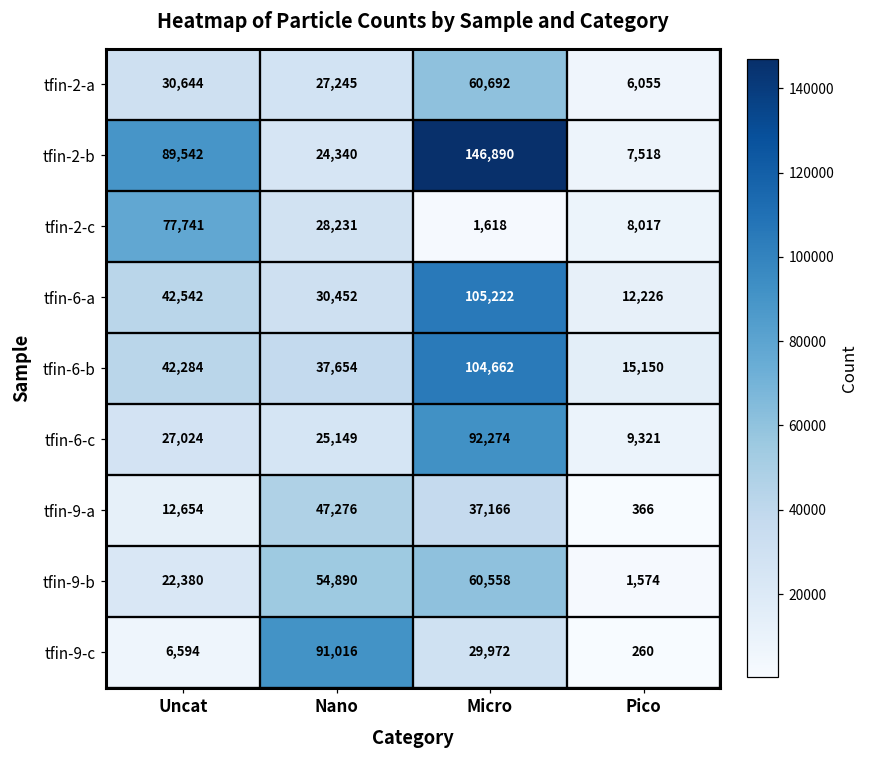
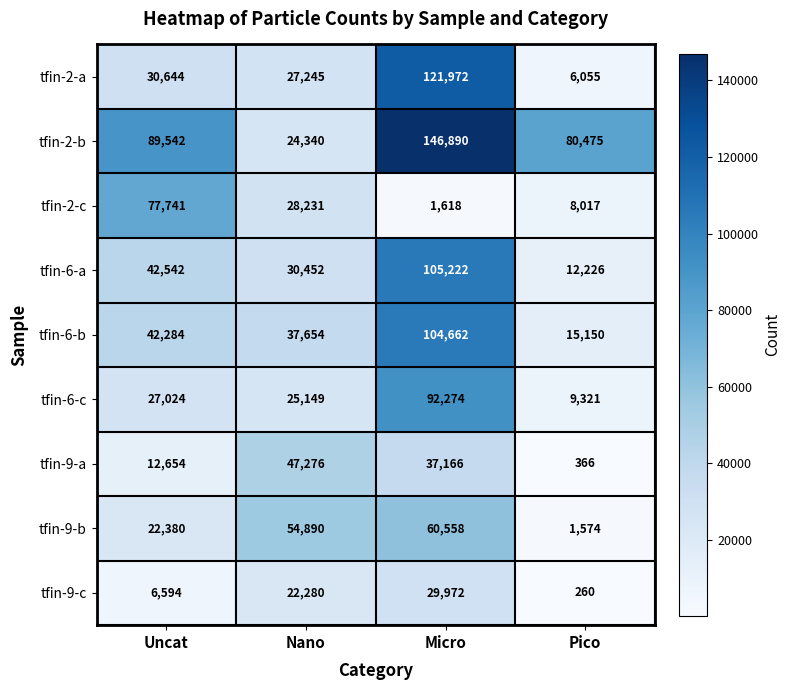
tfin-2-a, Micro: 60,692 -> 121,972
tfin-2-b, Pico: 7,518 -> 80,475
tfin-9-c, Nano: 91,016 -> 22,280
